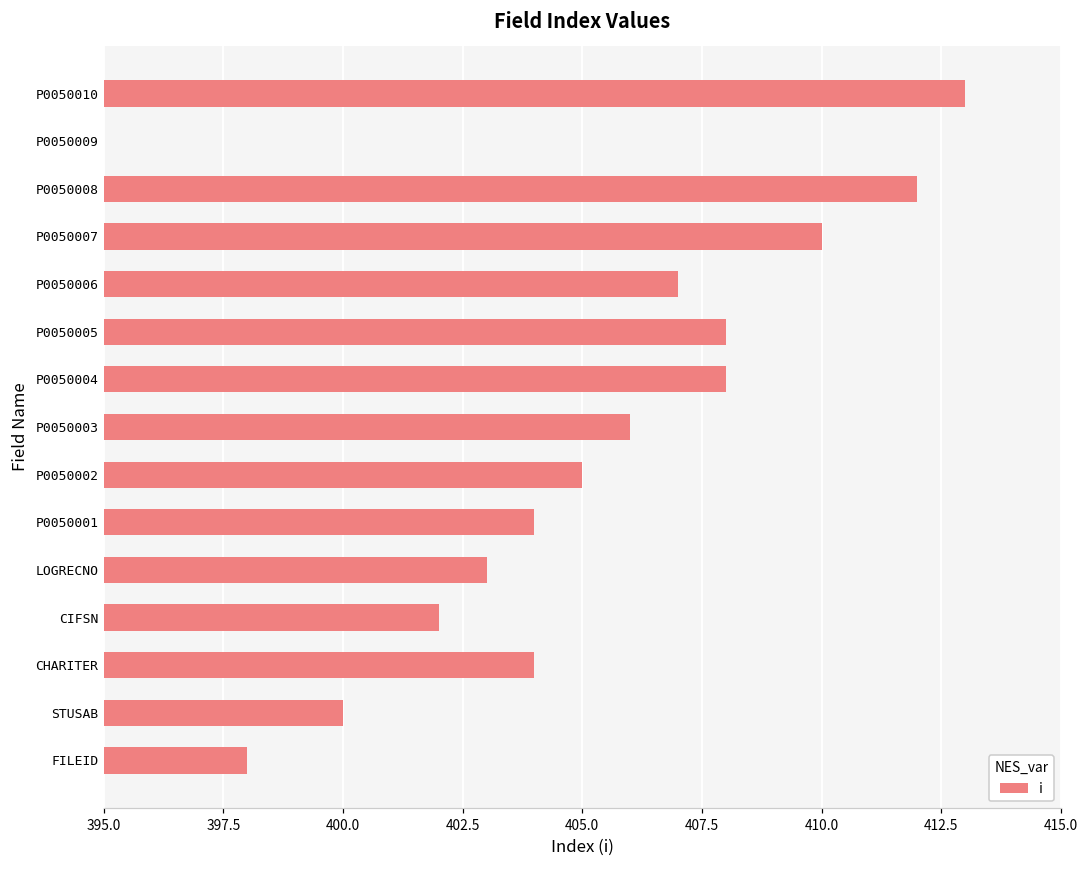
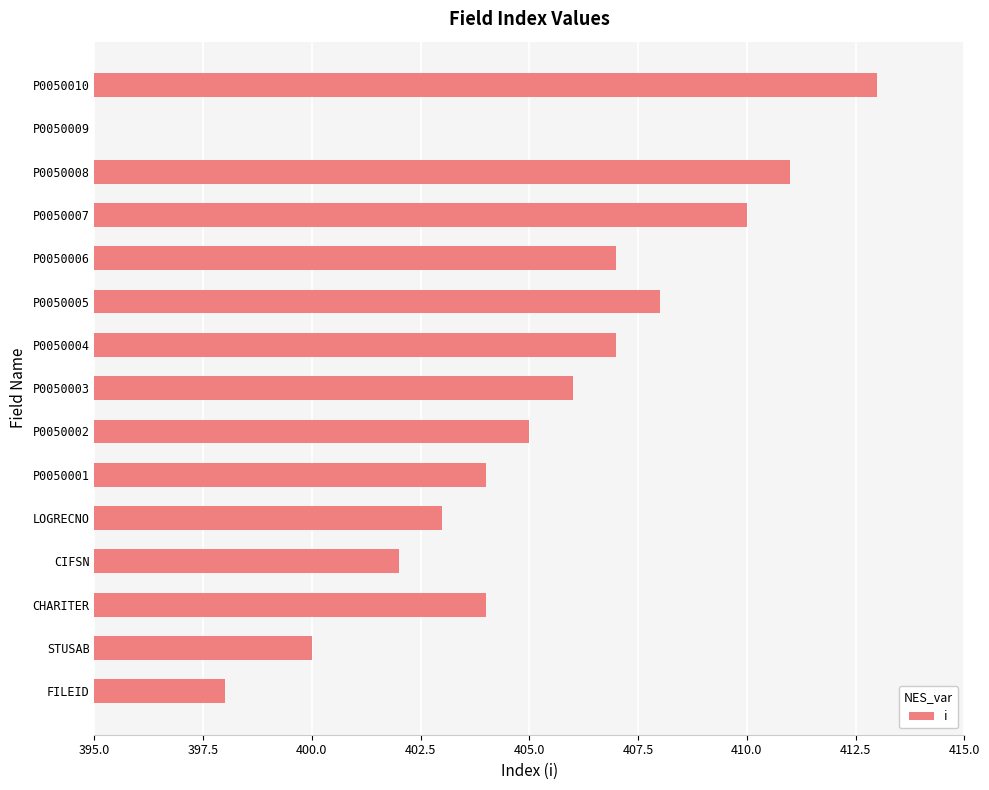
P0050008: 412 -> 411
P0050004: 408 -> 407
